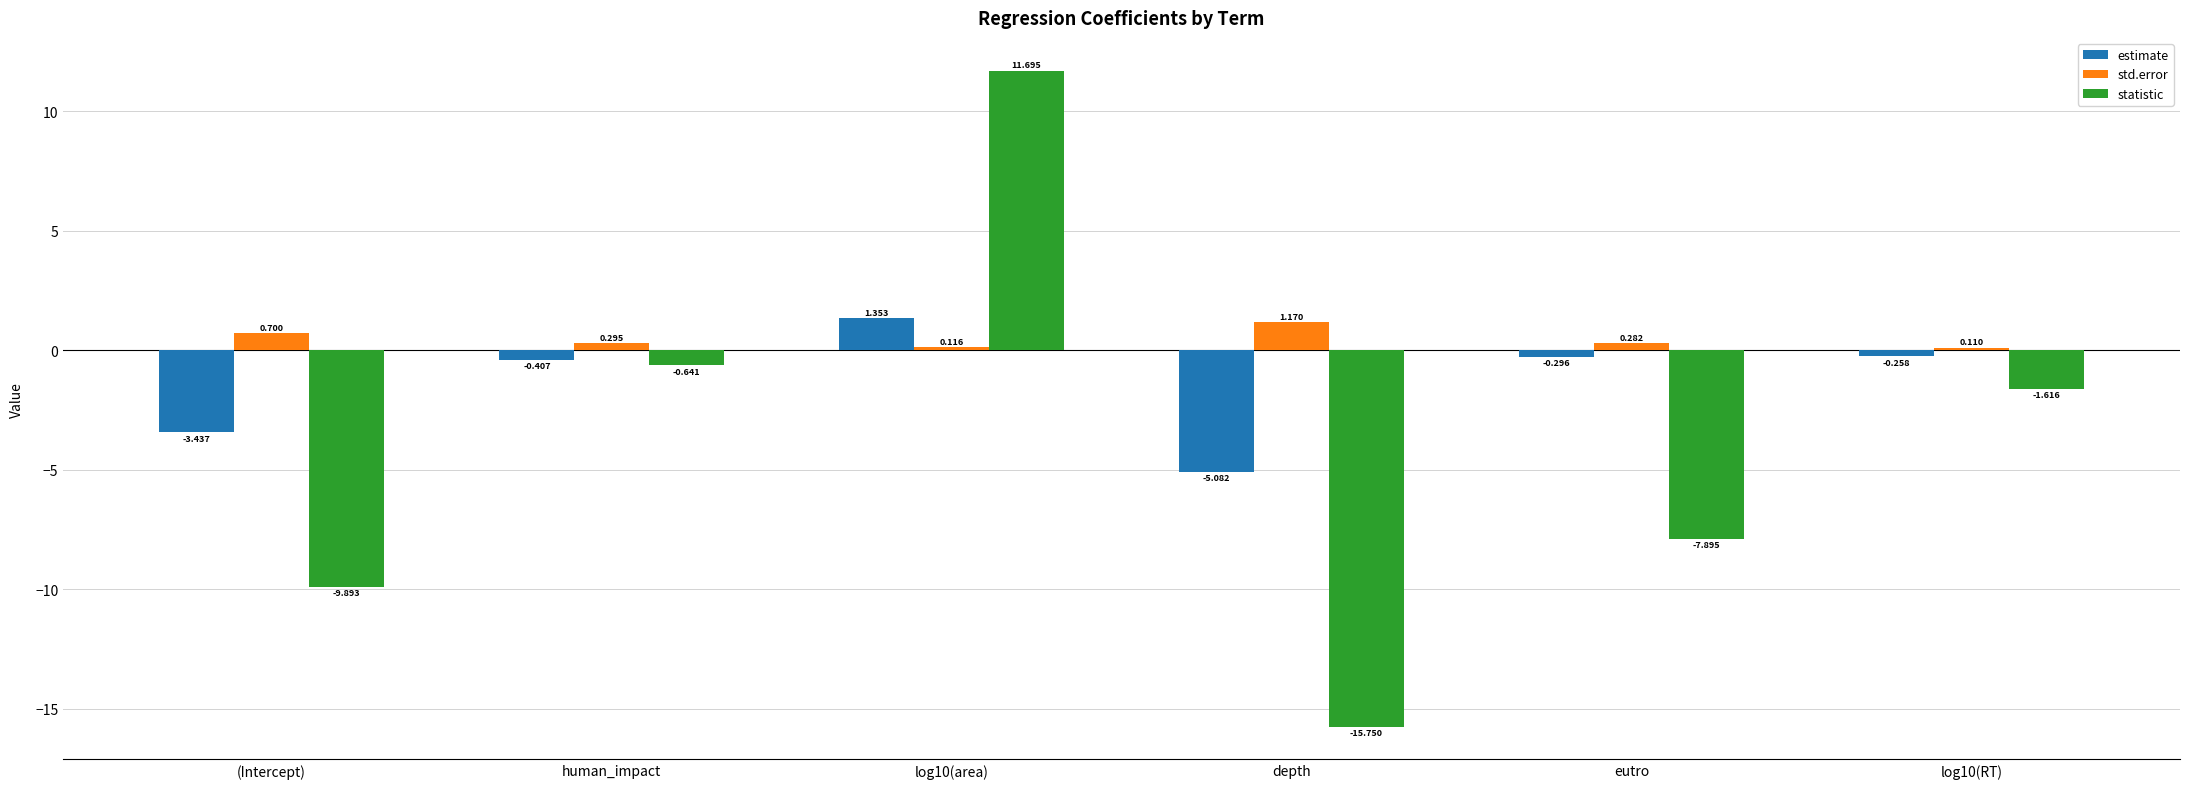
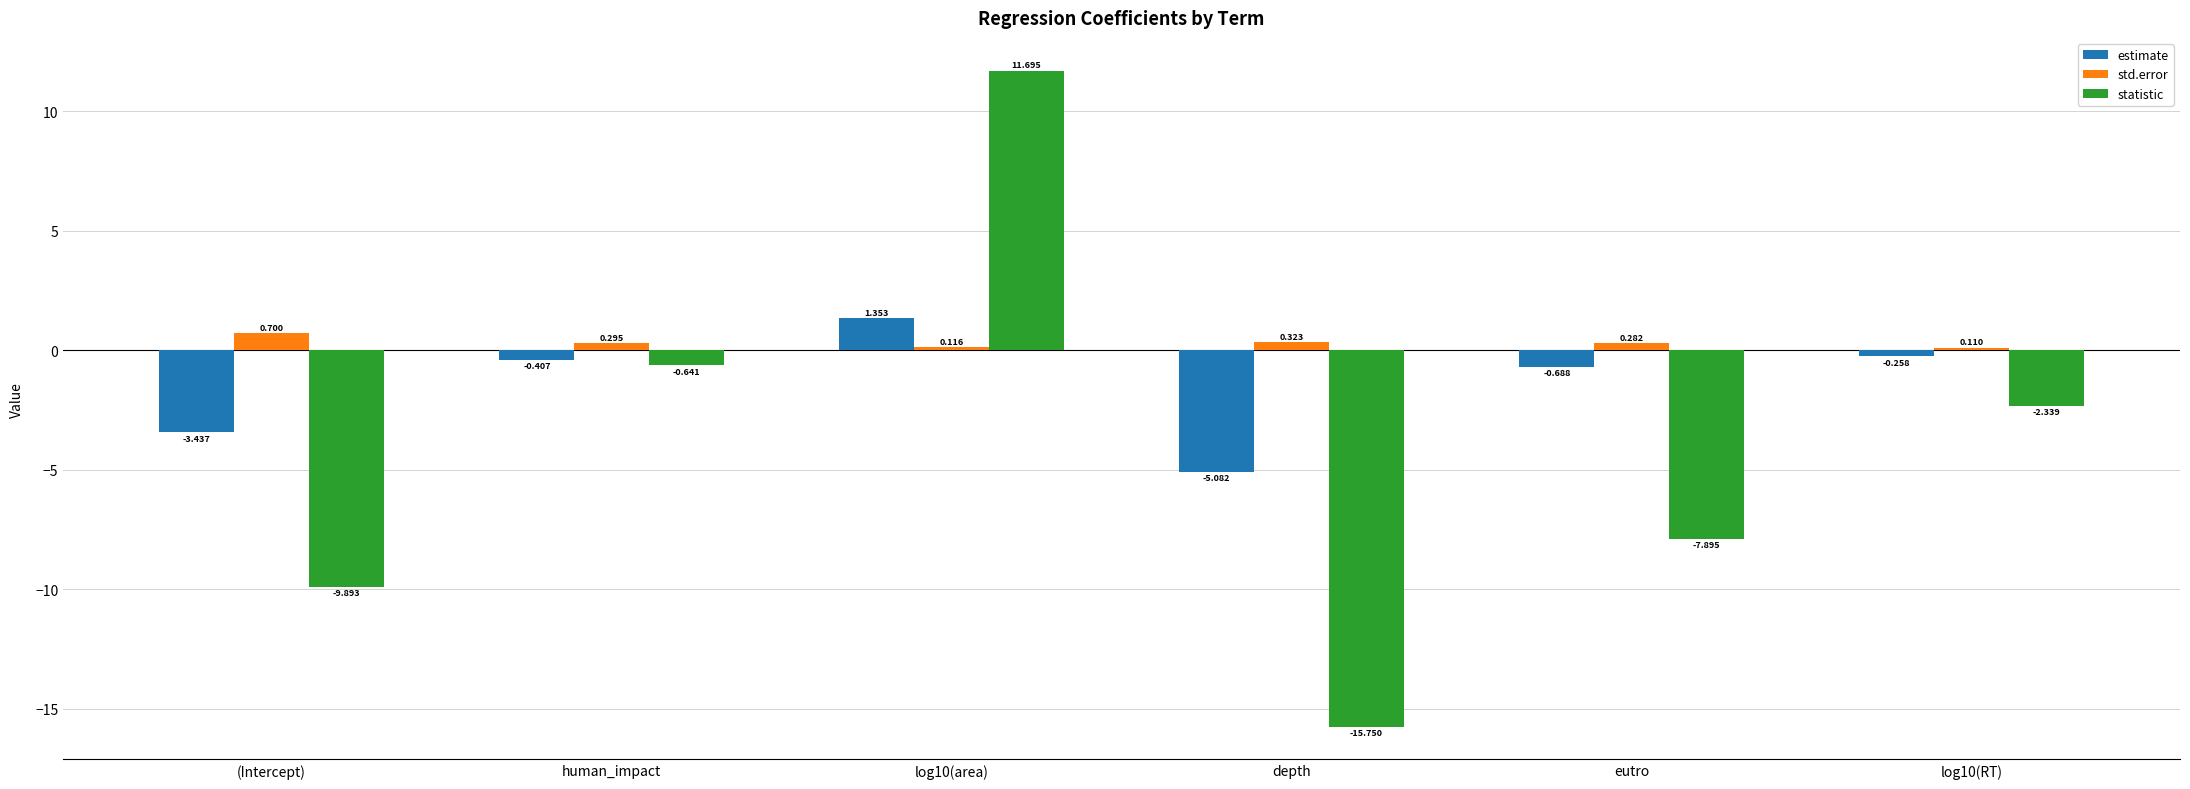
std.error, depth: 1.170 -> 0.323
estimate, eutro: -0.296 -> -0.688
statistic, log10(RT): -1.616 -> -2.339
